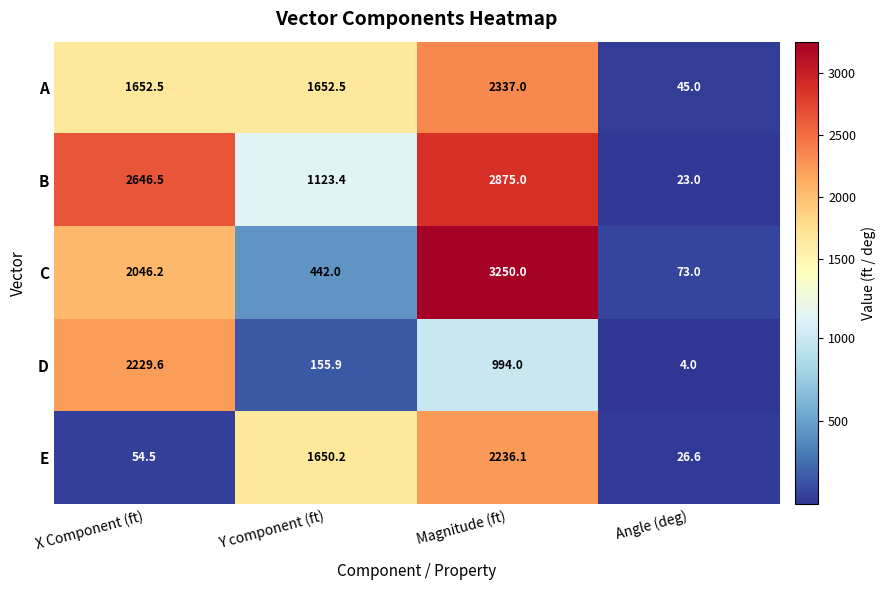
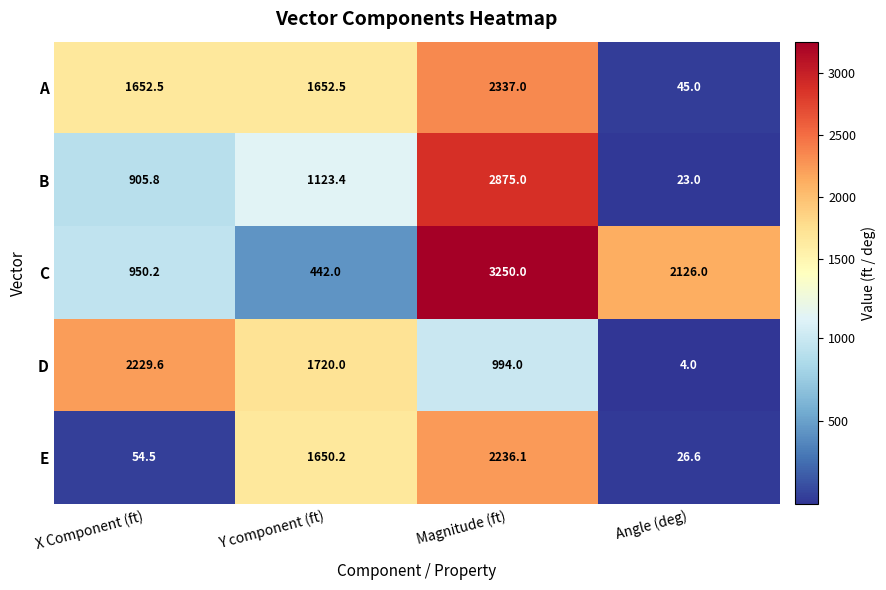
B, X Component (ft): 2646.5 -> 905.8
C, X Component (ft): 2046.2 -> 950.2
C, Angle (deg): 73.0 -> 2126.0
D, Y component (ft): 155.9 -> 1720.0
